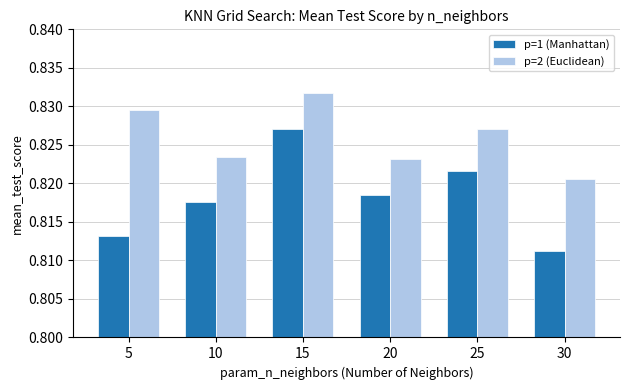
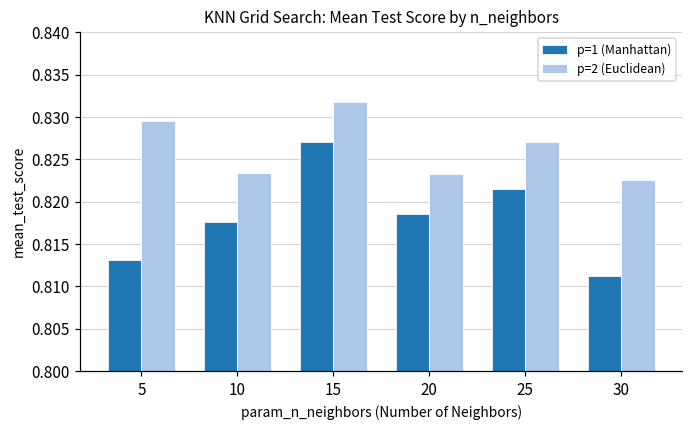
p=2 (Euclidean), 30: 0.821 -> 0.823
